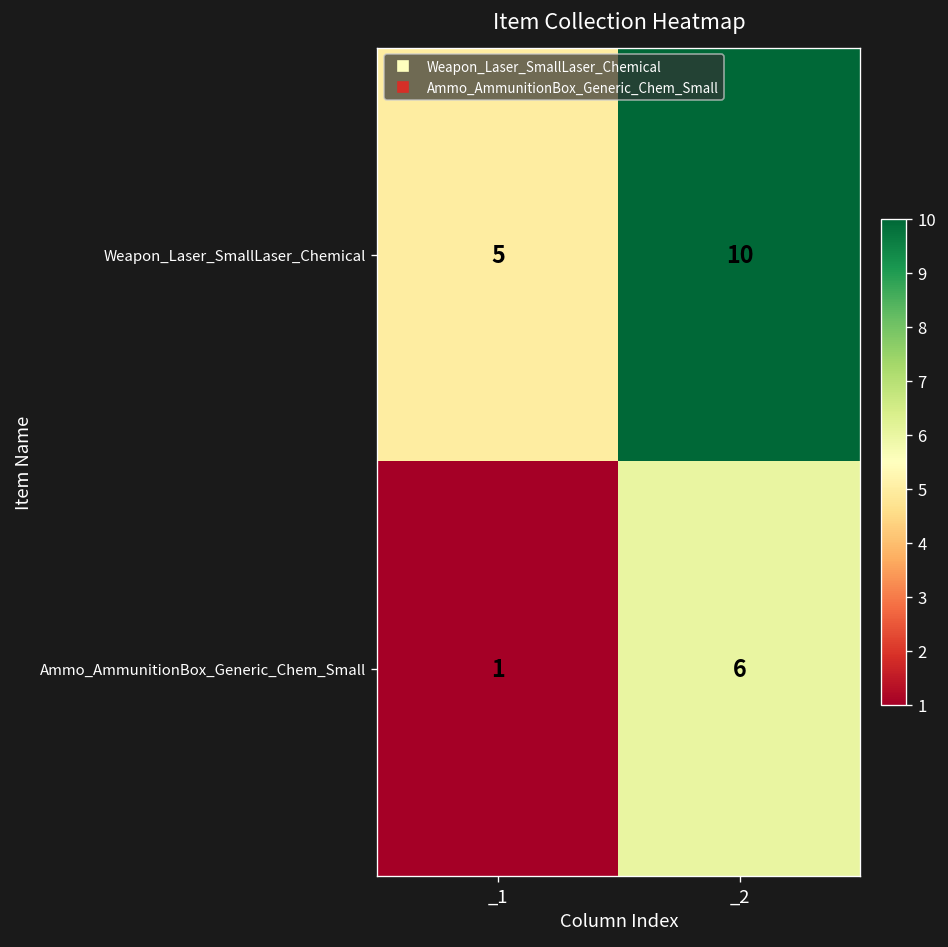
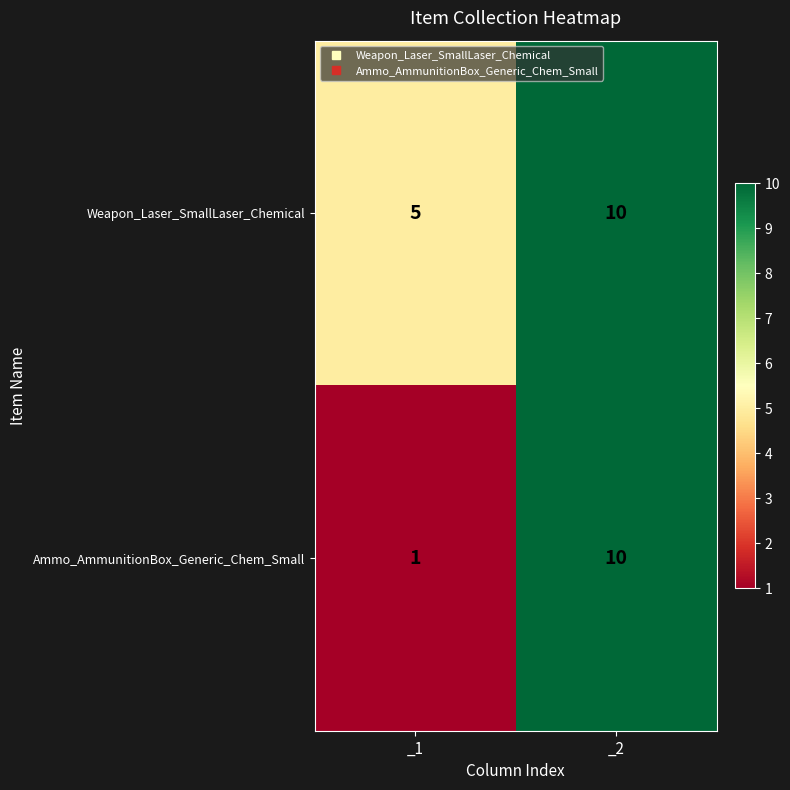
Ammo_AmmunitionBox_Generic_Chem_Small, _2: 6 -> 10
